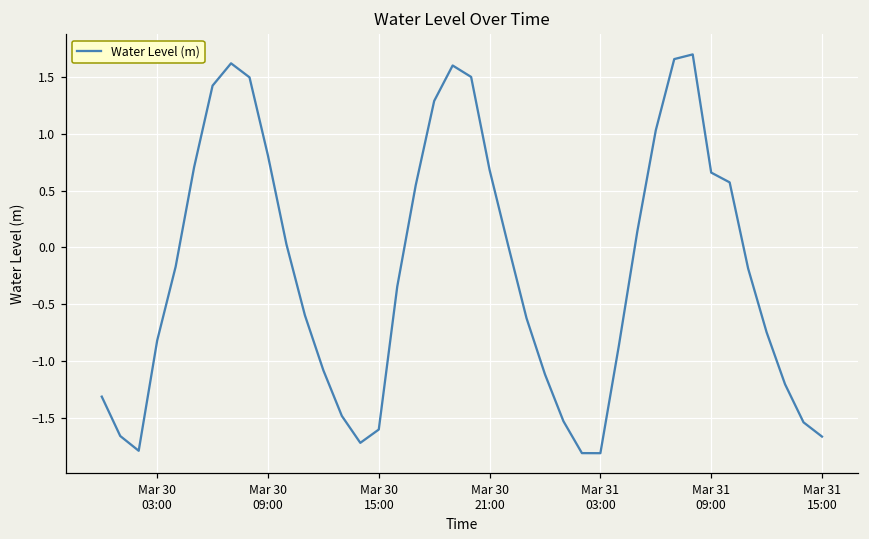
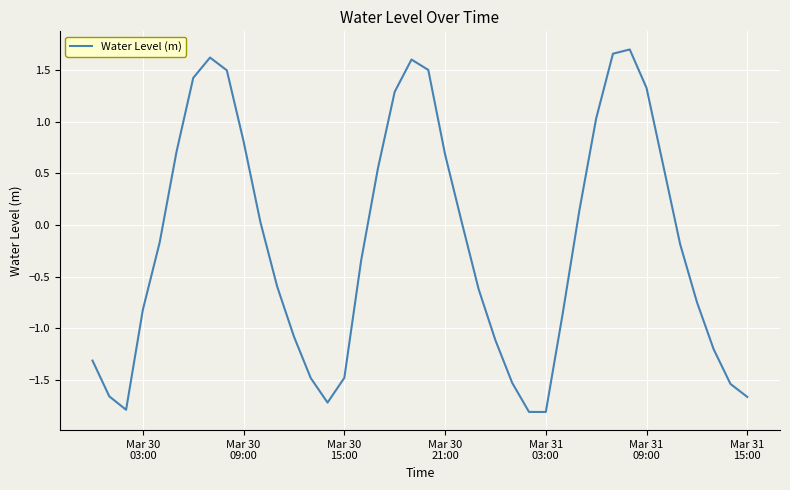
Mar 30 15:00: -1.60 -> -1.48
Mar 31 09:00: 0.66 -> 1.33
